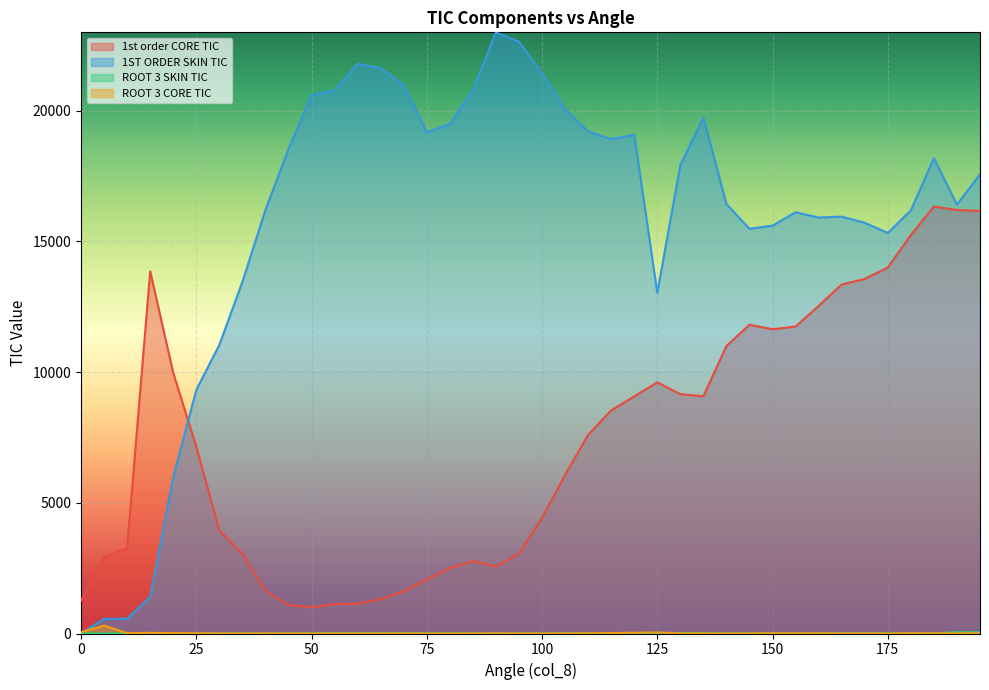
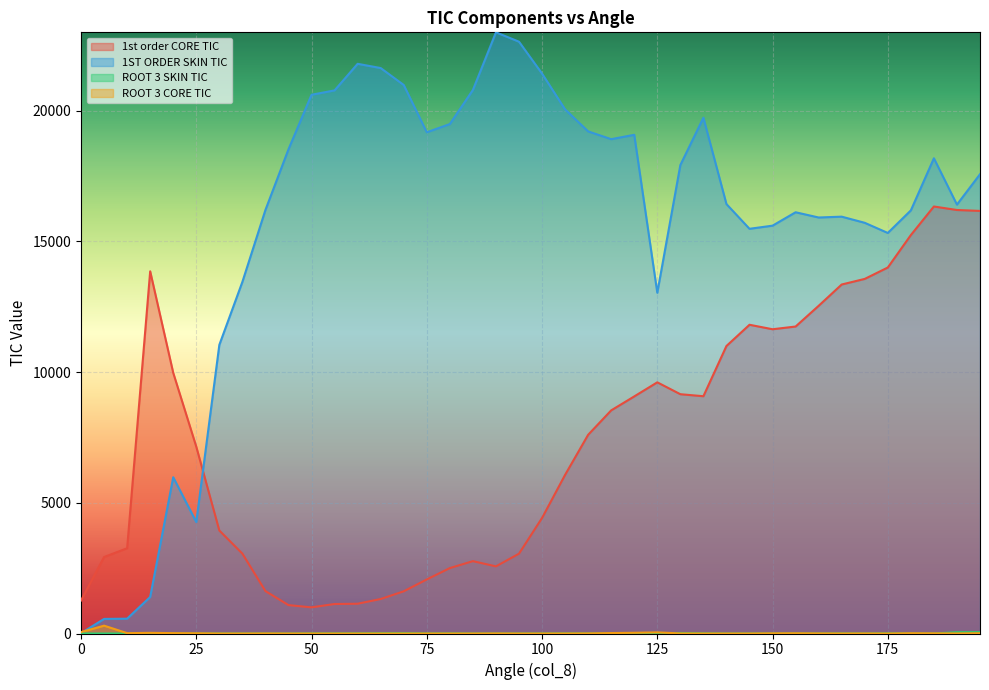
1ST ORDER SKIN TIC, 25: 9300 -> 4300
